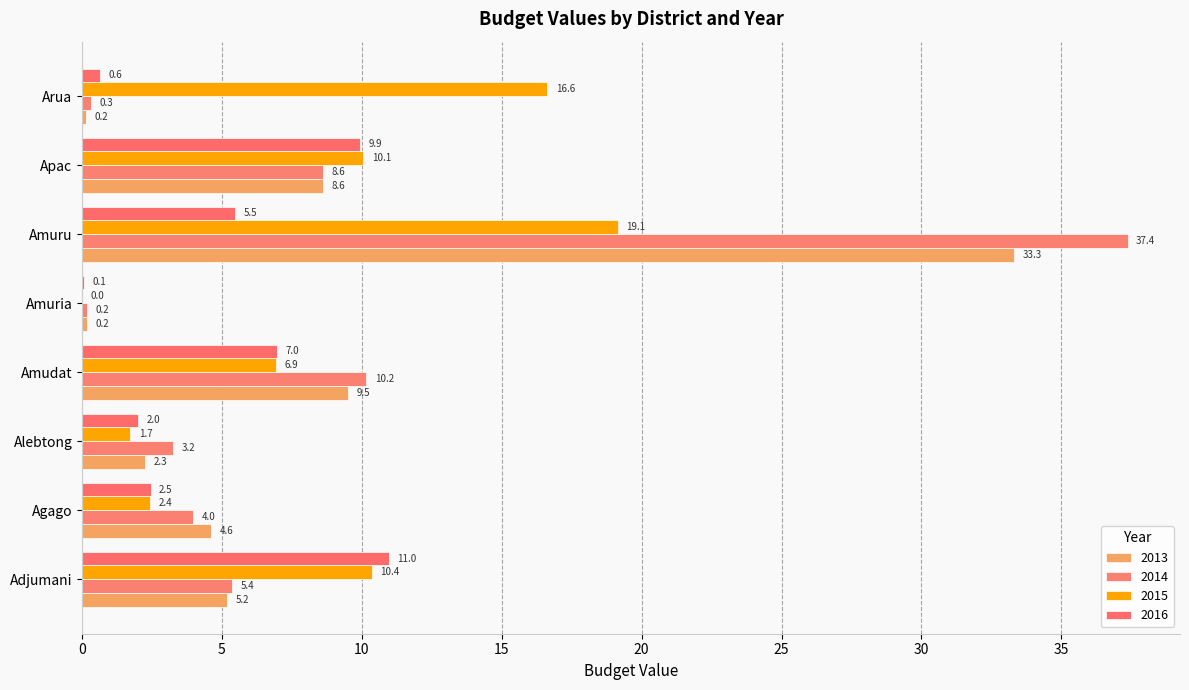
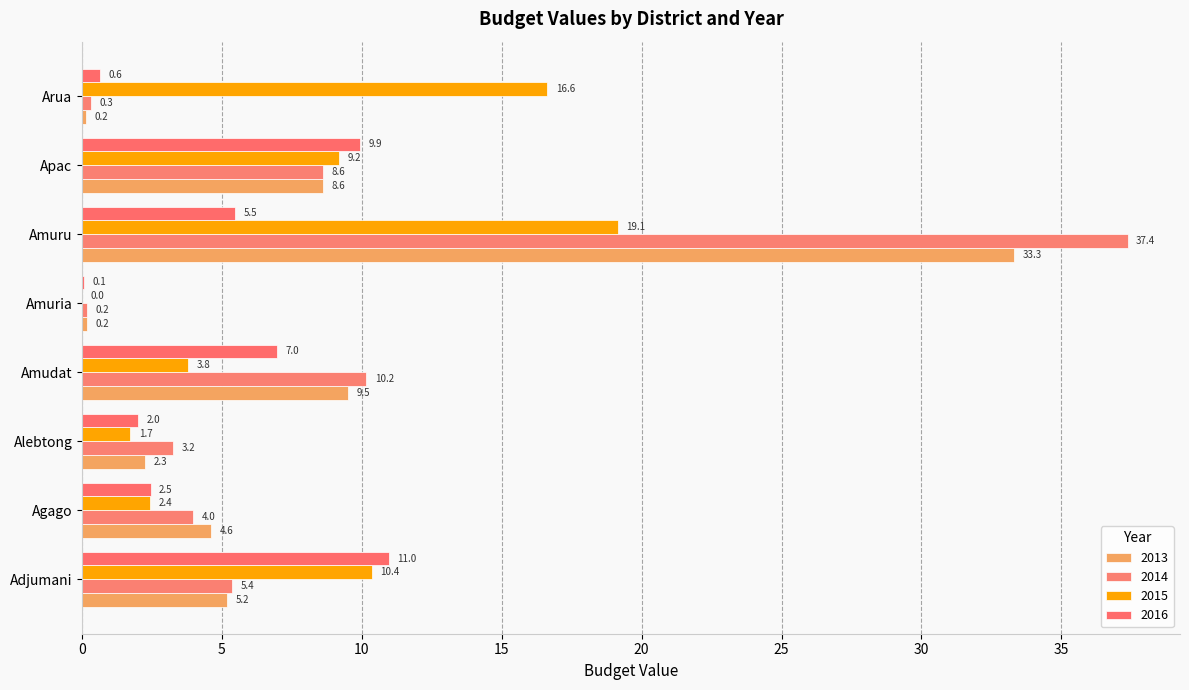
2015, Apac: 10.1 -> 9.2
2015, Amudat: 6.9 -> 3.8
